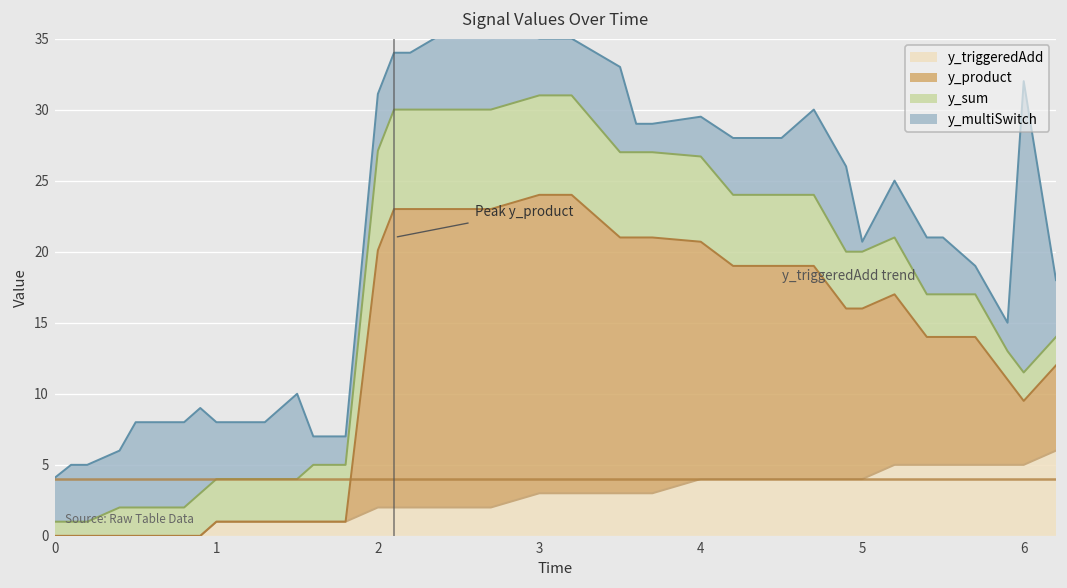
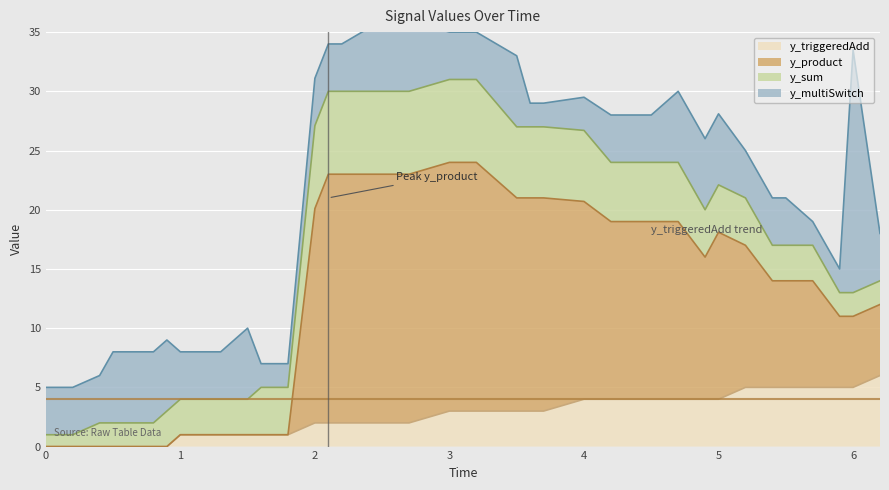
y_multiSwitch, 0: 3.1 -> 4.0
y_product, 5: 12.0 -> 14.1
y_multiSwitch, 5: 0.7 -> 6.0
y_product, 6: 4.5 -> 6.0
